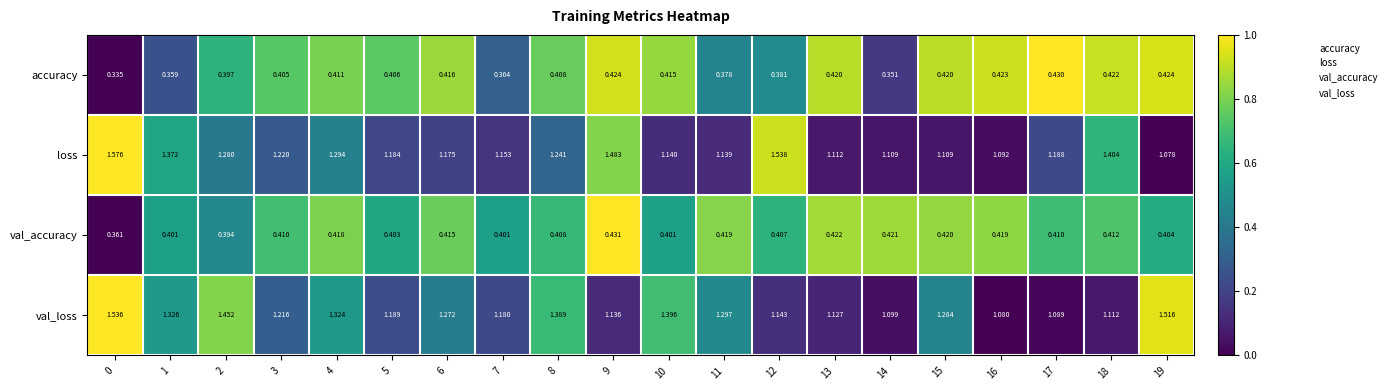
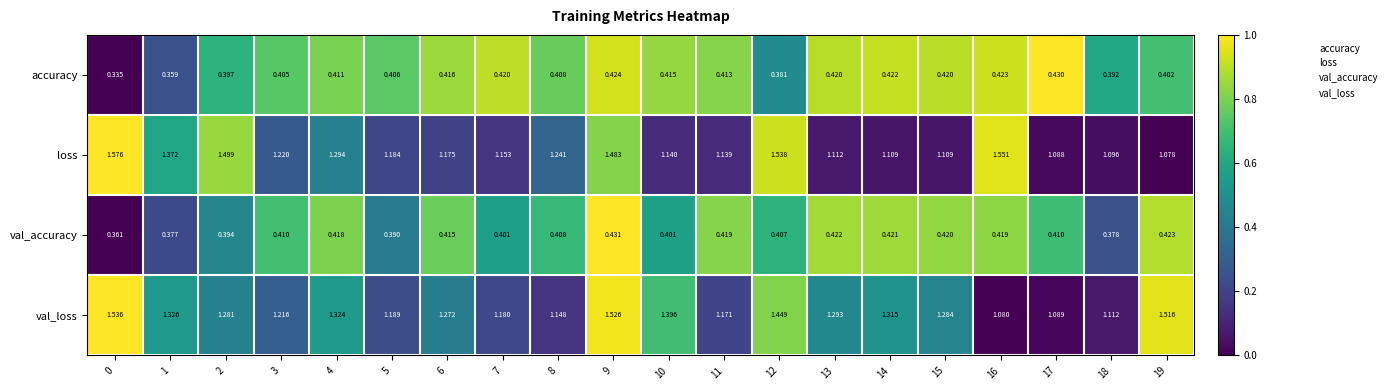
accuracy, 7: 0.364 -> 0.420
accuracy, 11: 0.378 -> 0.413
accuracy, 14: 0.351 -> 0.422
accuracy, 18: 0.422 -> 0.392
accuracy, 19: 0.424 -> 0.402
loss, 2: 1.280 -> 1.499
loss, 16: 1.092 -> 1.551
loss, 17: 1.188 -> 1.088
loss, 18: 1.404 -> 1.096
val_accuracy, 1: 0.401 -> 0.377
val_accuracy, 5: 0.403 -> 0.390
val_accuracy, 18: 0.412 -> 0.378
val_accuracy, 19: 0.404 -> 0.423
val_loss, 2: 1.452 -> 1.281
val_loss, 8: 1.389 -> 1.148
val_loss, 9: 1.136 -> 1.526
val_loss, 11: 1.297 -> 1.171
val_loss, 12: 1.143 -> 1.449
val_loss, 13: 1.127 -> 1.293
val_loss, 14: 1.099 -> 1.315
